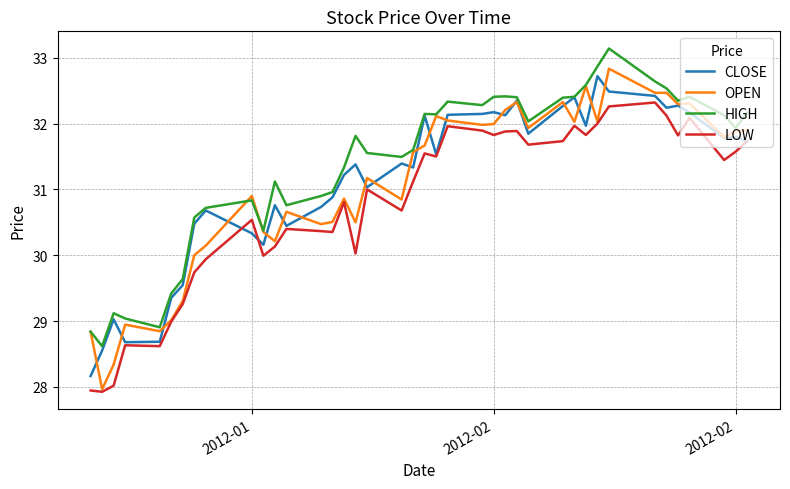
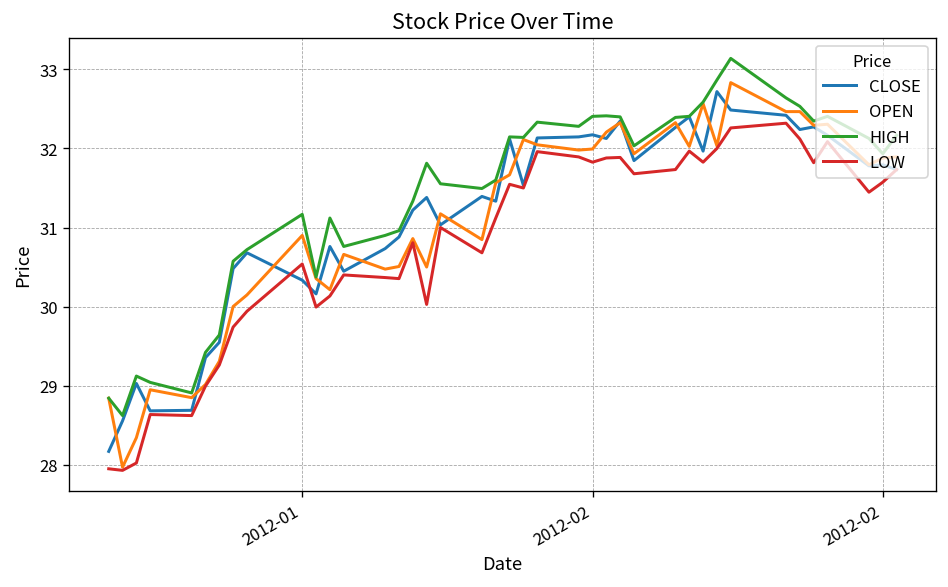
HIGH, 2012-01: 30.8 -> 31.2
